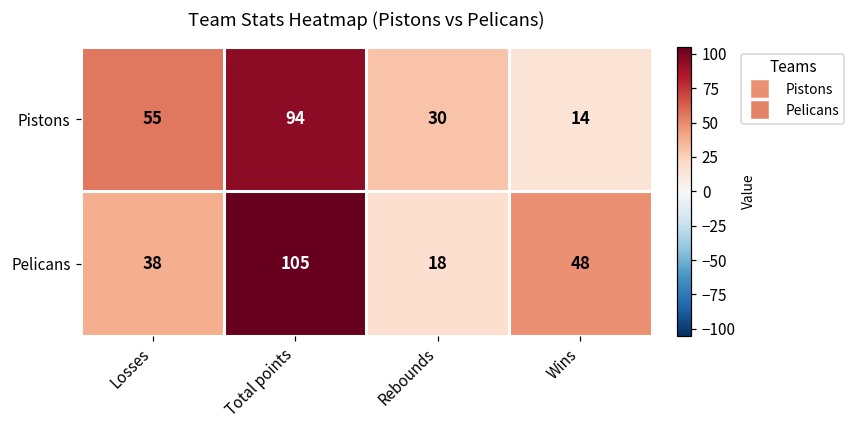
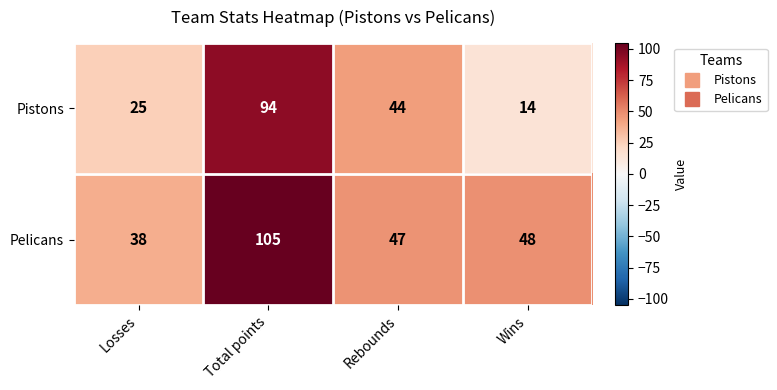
Pistons, Losses: 55 -> 25
Pistons, Rebounds: 30 -> 44
Pelicans, Rebounds: 18 -> 47
